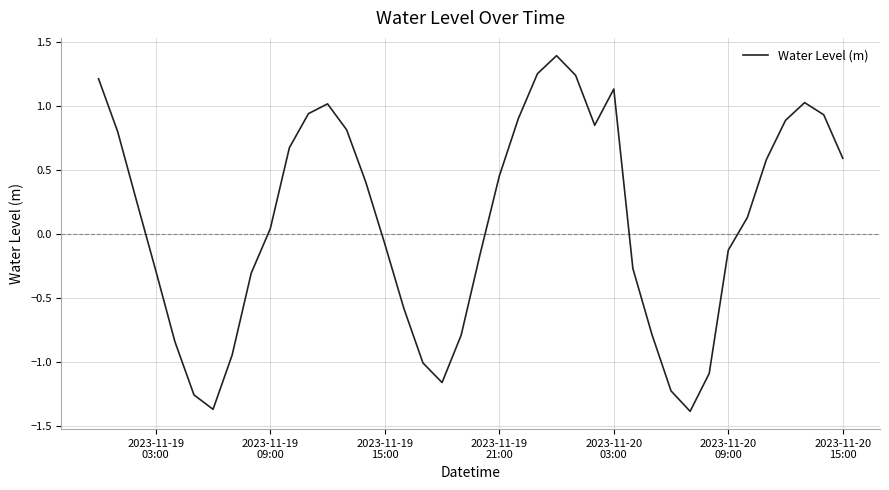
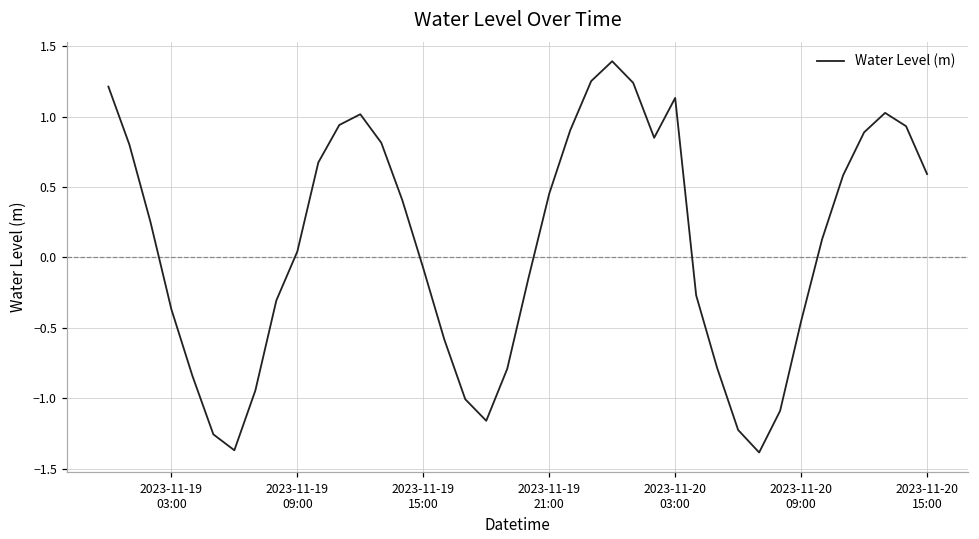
2023-11-19 03:00: -0.29 -> -0.37
2023-11-20 09:00: -0.13 -> -0.45
